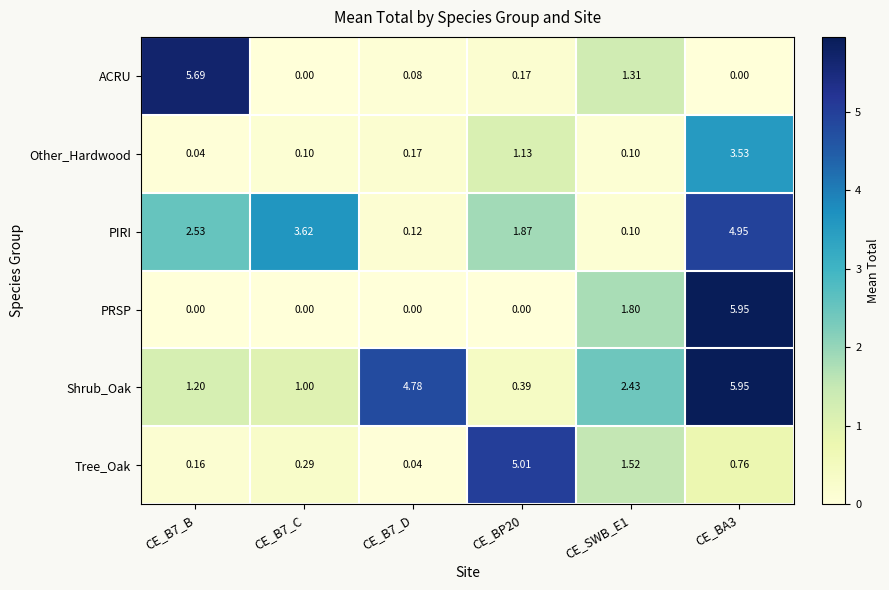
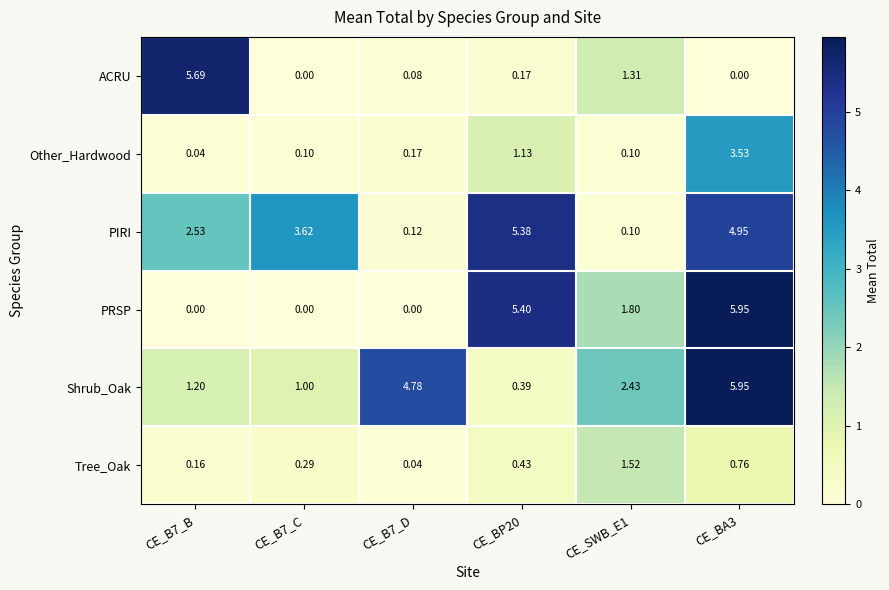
PIRI, CE_BP20: 1.87 -> 5.38
PRSP, CE_BP20: 0.00 -> 5.40
Tree_Oak, CE_BP20: 5.01 -> 0.43
